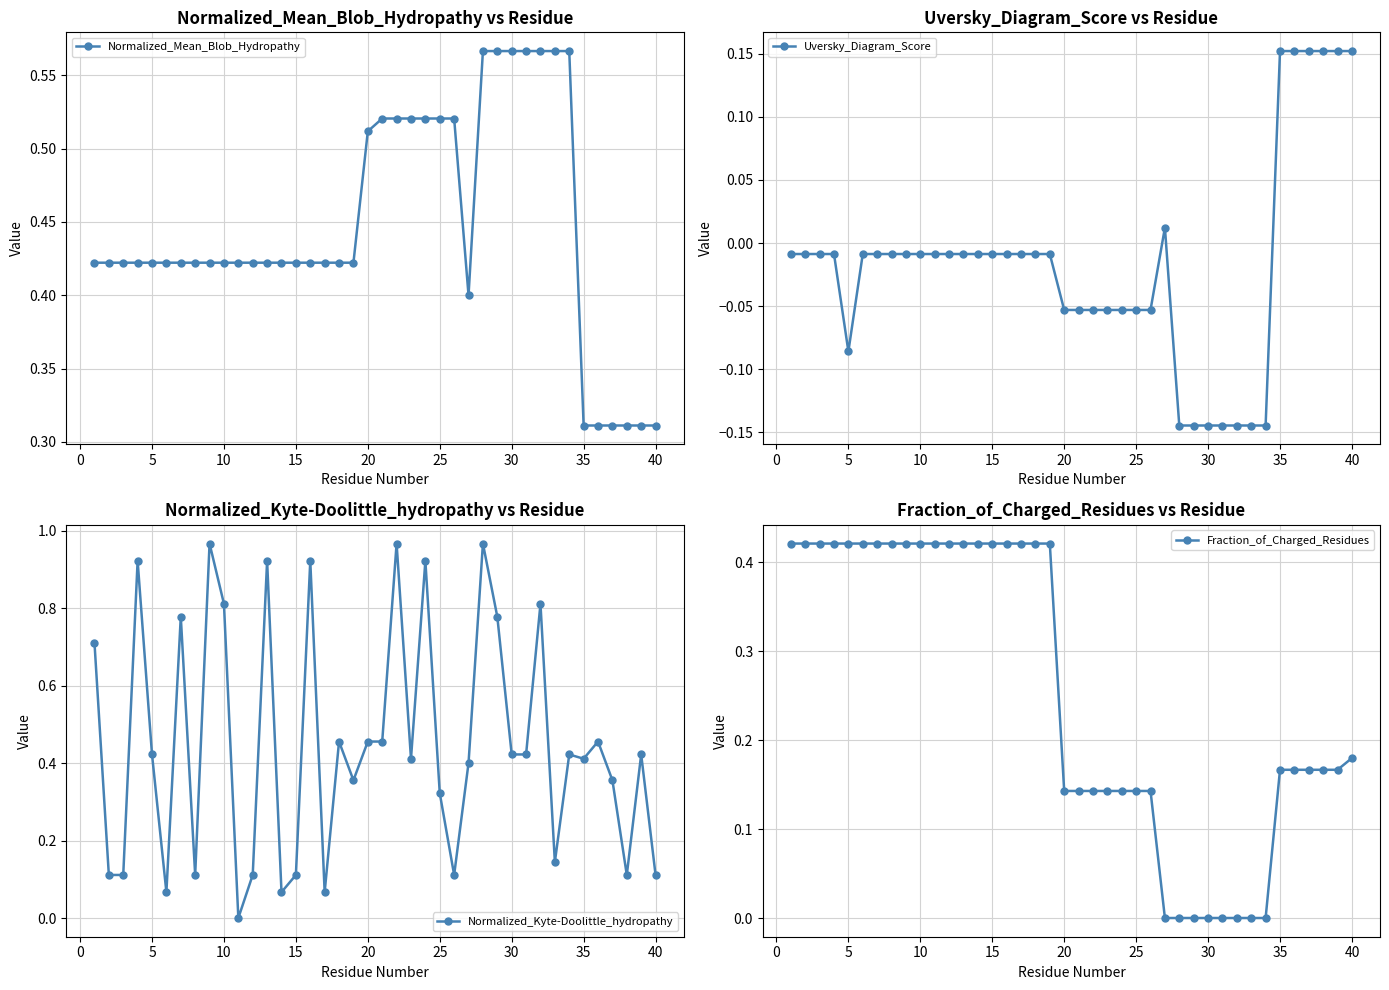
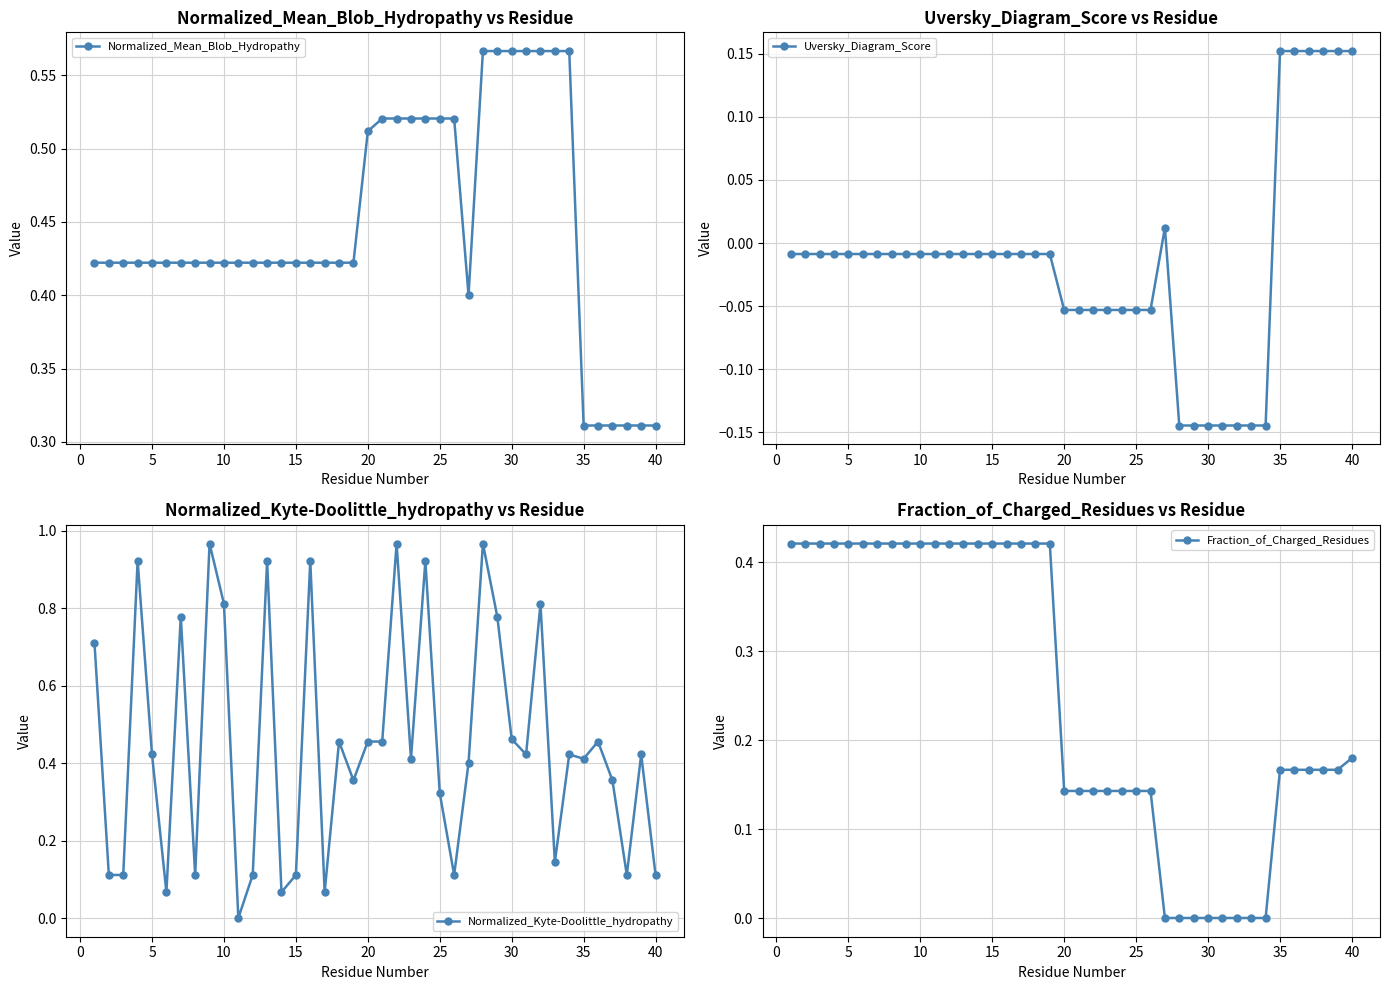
Uversky_Diagram_Score vs Residue, 5: -0.086 -> -0.009
Normalized_Kyte-Doolittle_hydropathy vs Residue, 30: 0.42 -> 0.46
